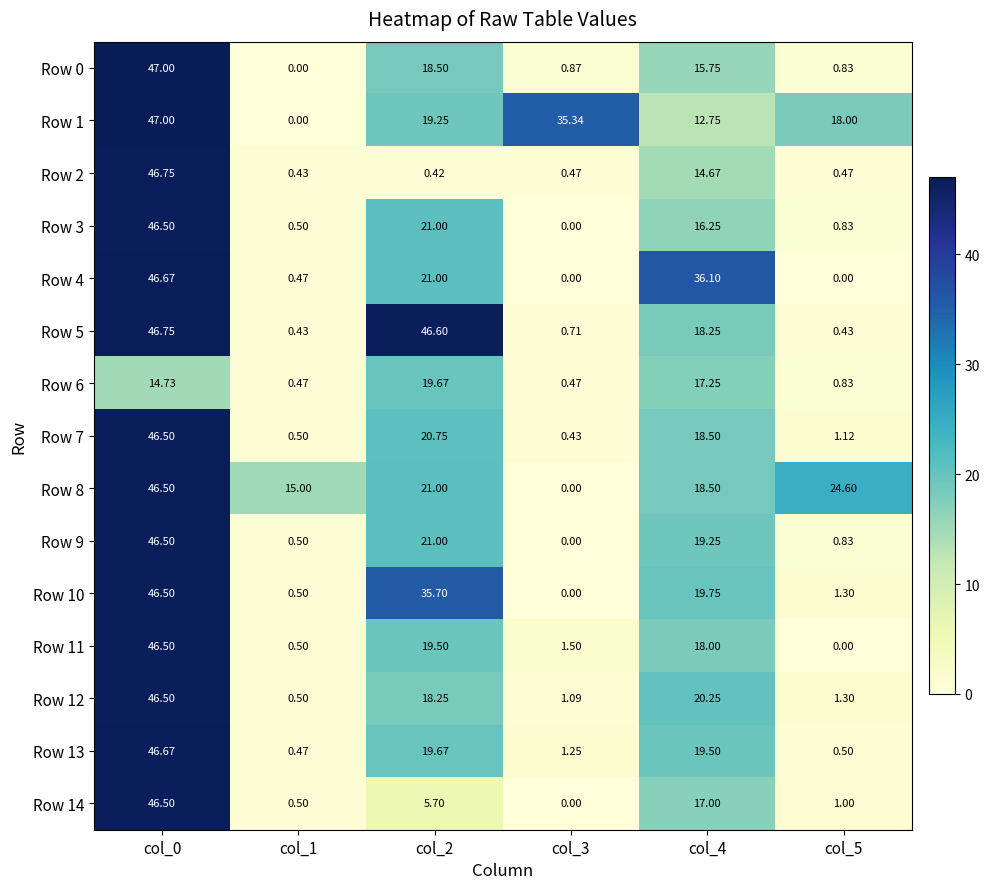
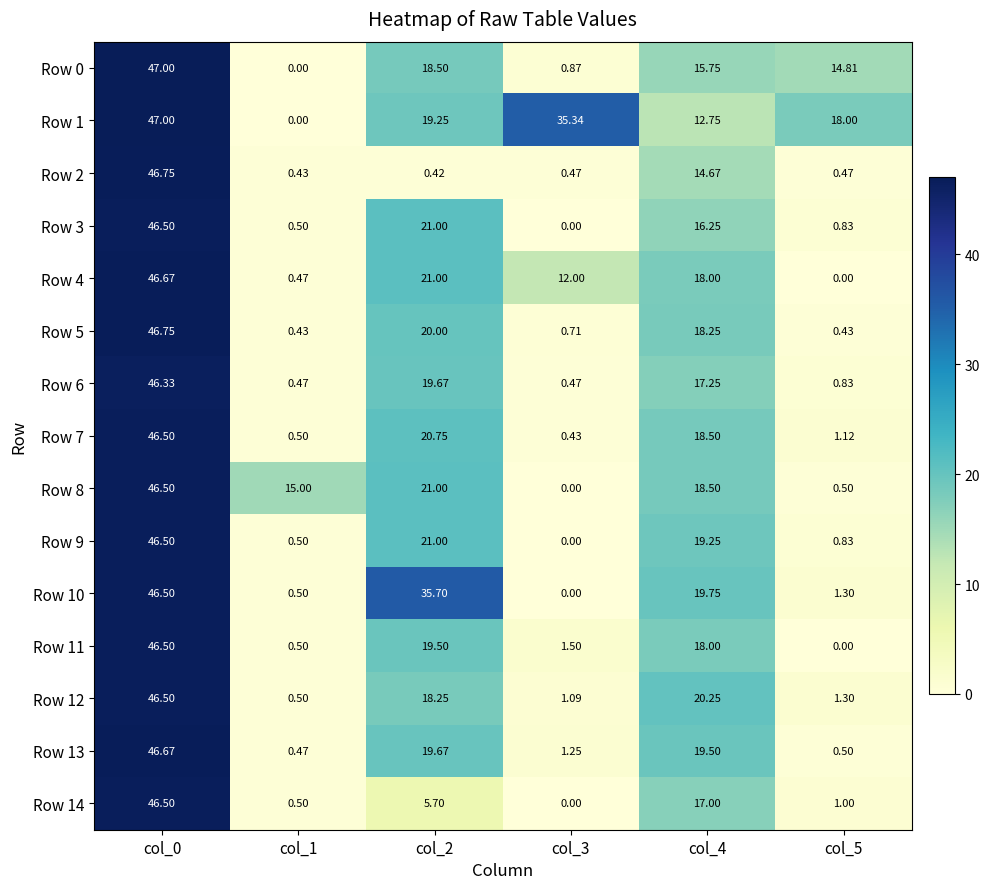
Row 0, col_5: 0.83 -> 14.81
Row 4, col_3: 0.00 -> 12.00
Row 4, col_4: 36.10 -> 18.00
Row 5, col_2: 46.60 -> 20.00
Row 6, col_0: 14.73 -> 46.33
Row 8, col_5: 24.60 -> 0.50
